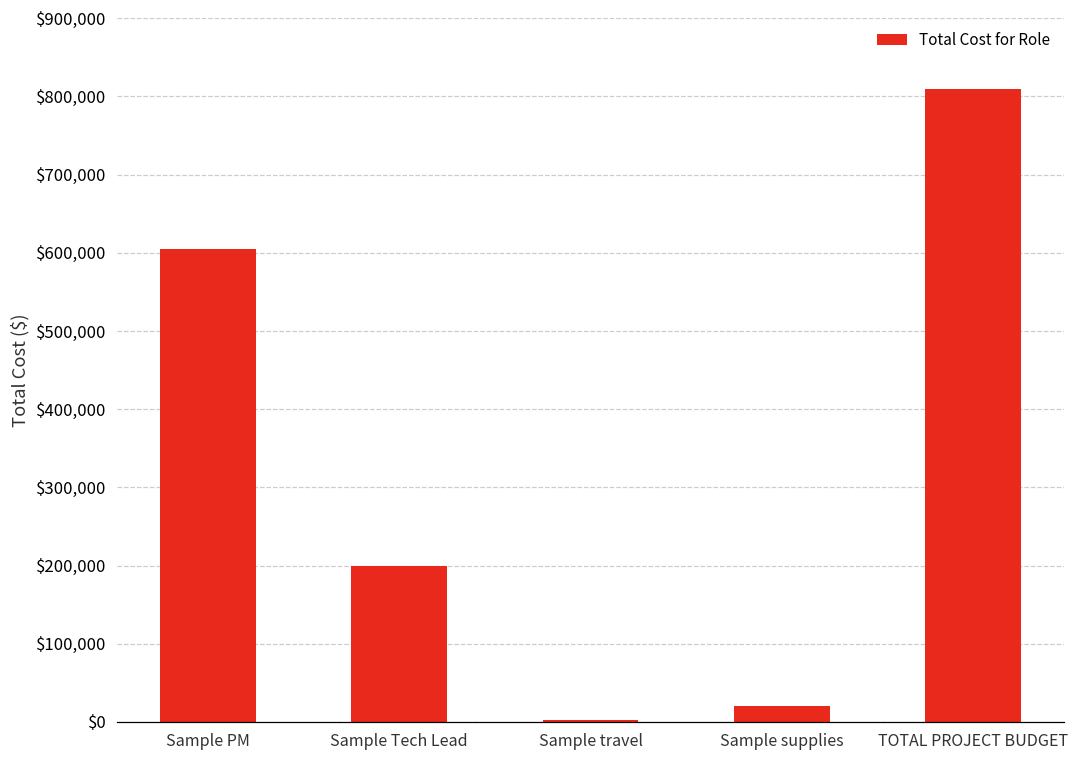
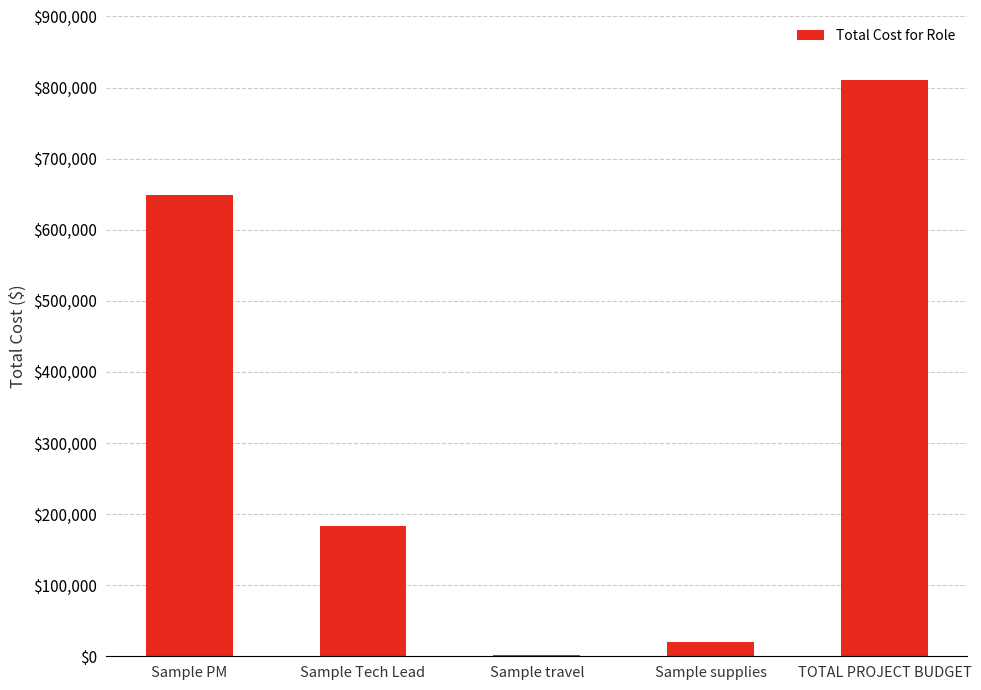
Sample PM: $610,000 -> $650,000
Sample Tech Lead: $200,000 -> $180,000
